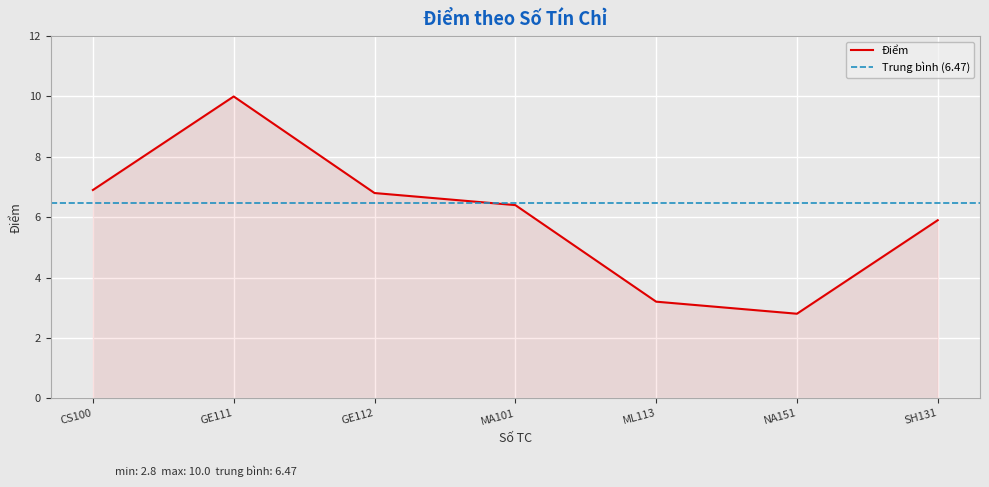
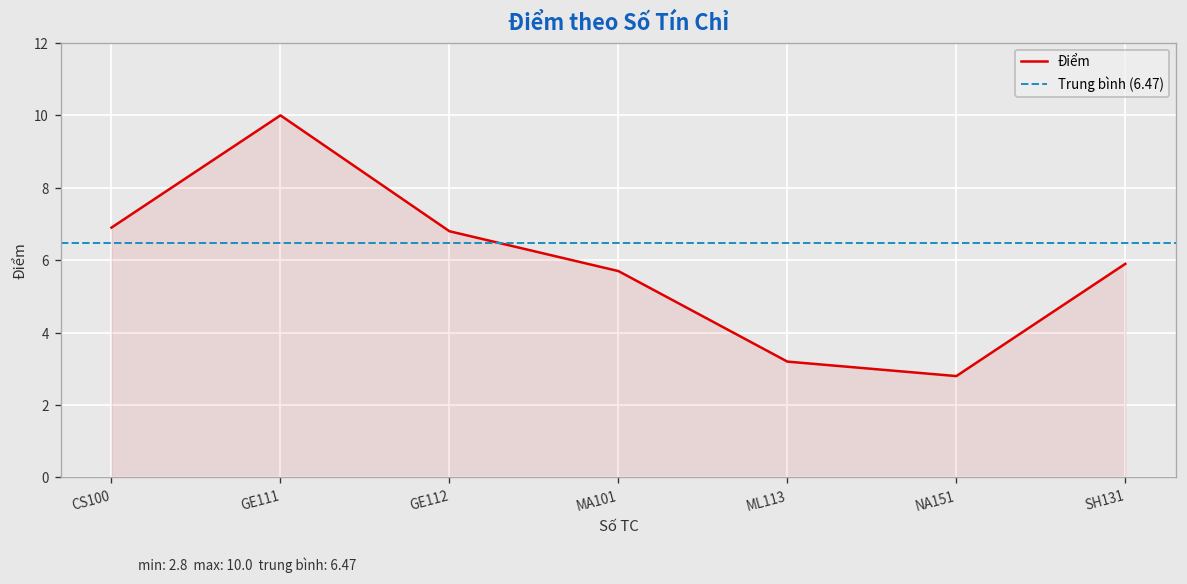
MA101: 6.4 -> 5.7
